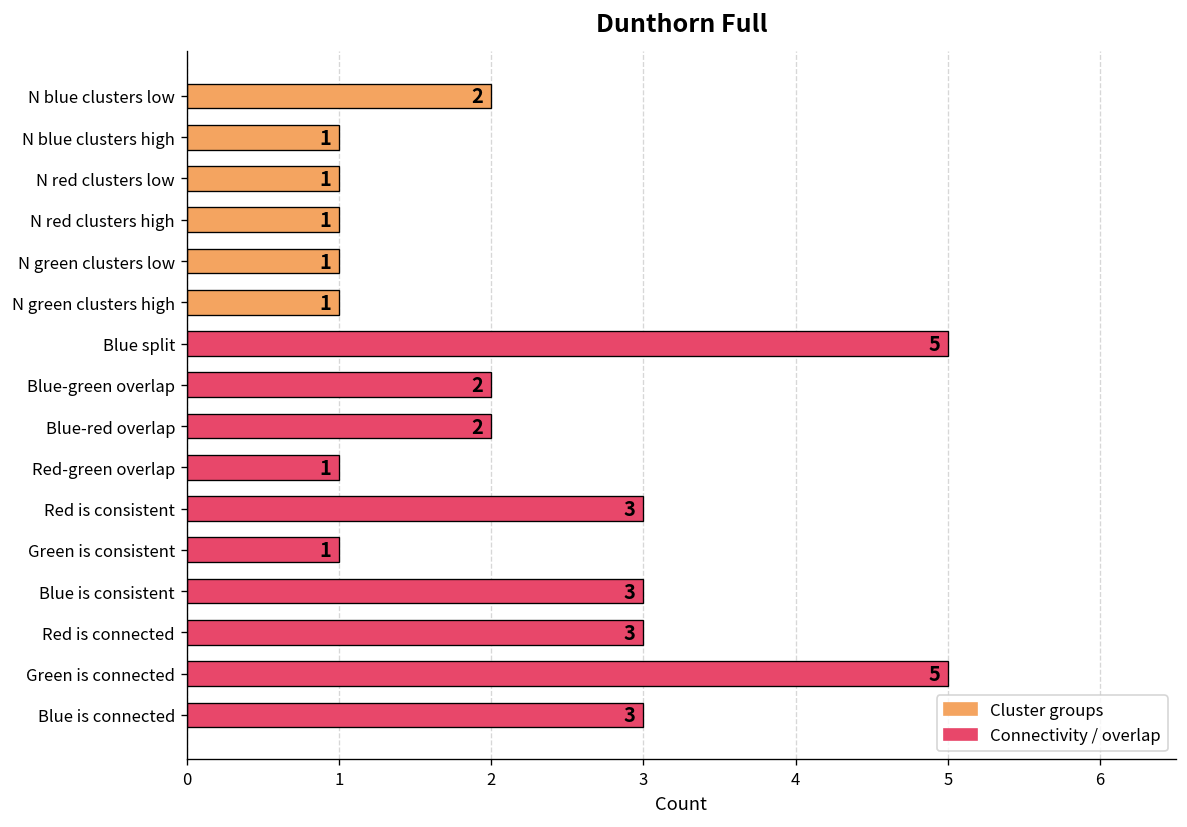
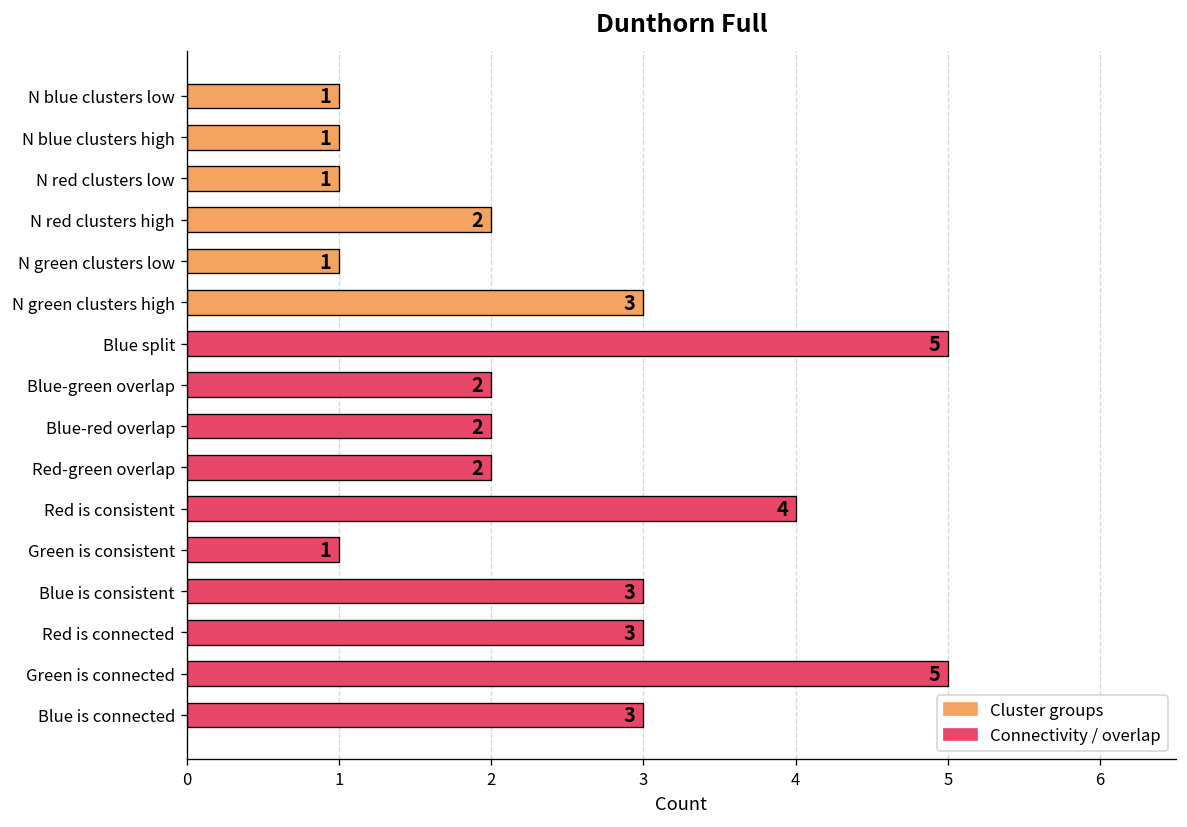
N blue clusters low: 2 -> 1
N red clusters high: 1 -> 2
N green clusters high: 1 -> 3
Red-green overlap: 1 -> 2
Red is consistent: 3 -> 4
